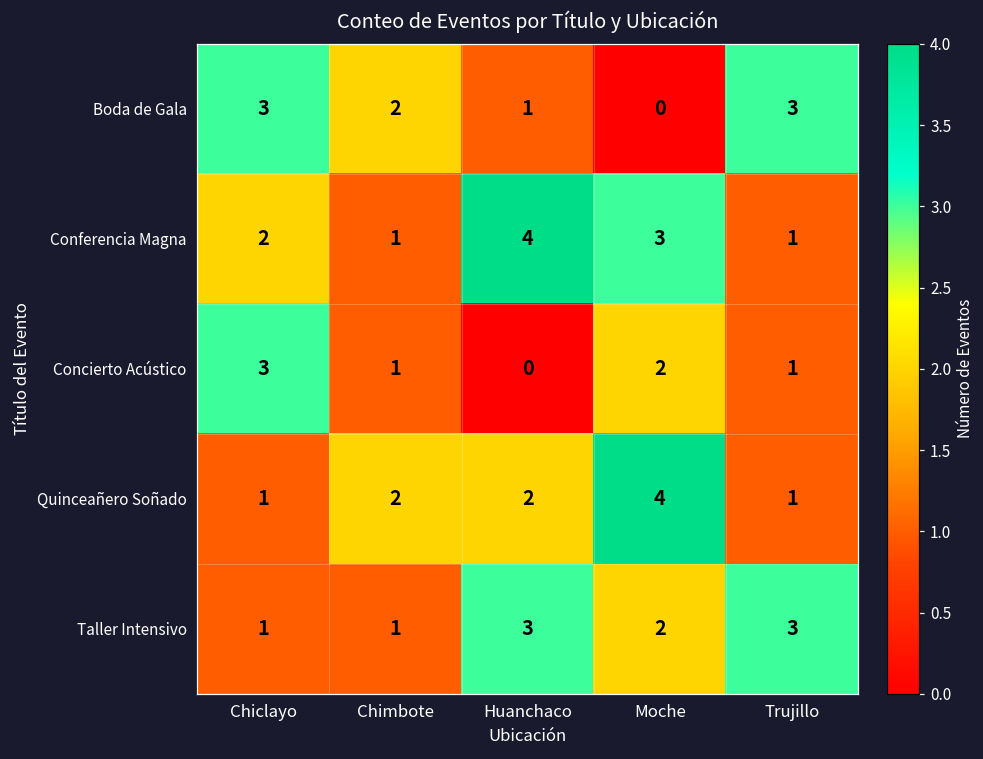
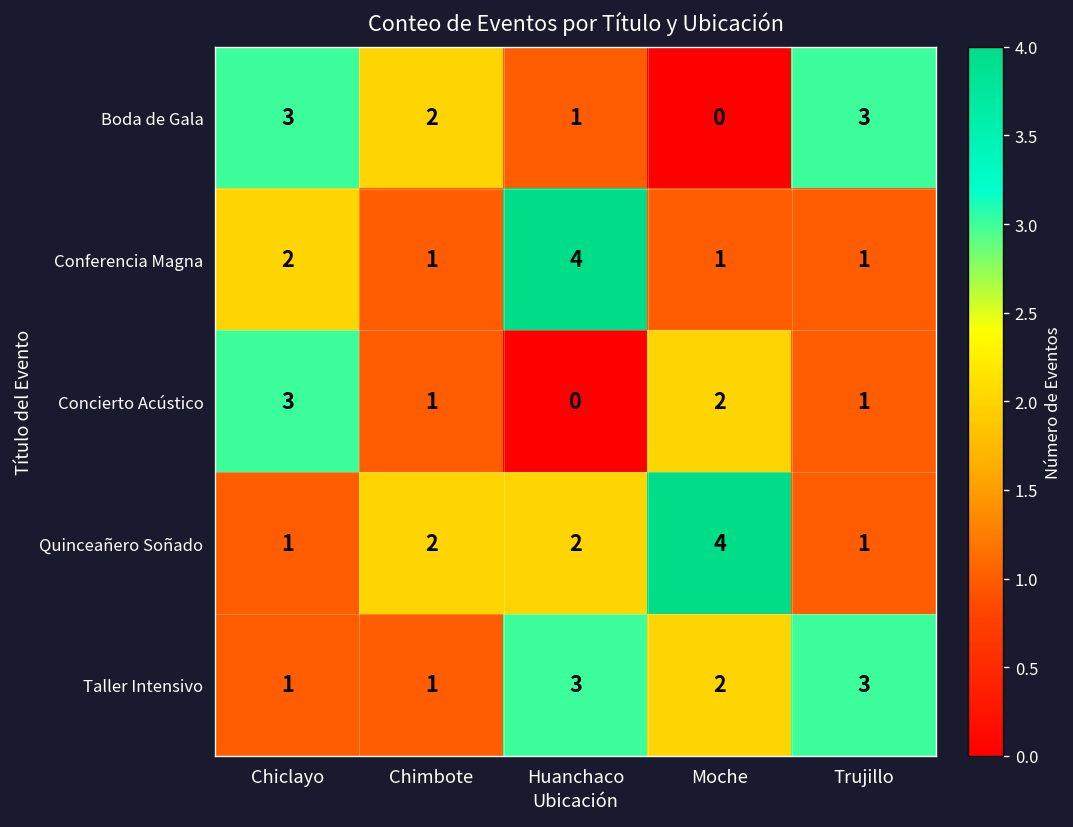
Conferencia Magna, Moche: 3 -> 1
